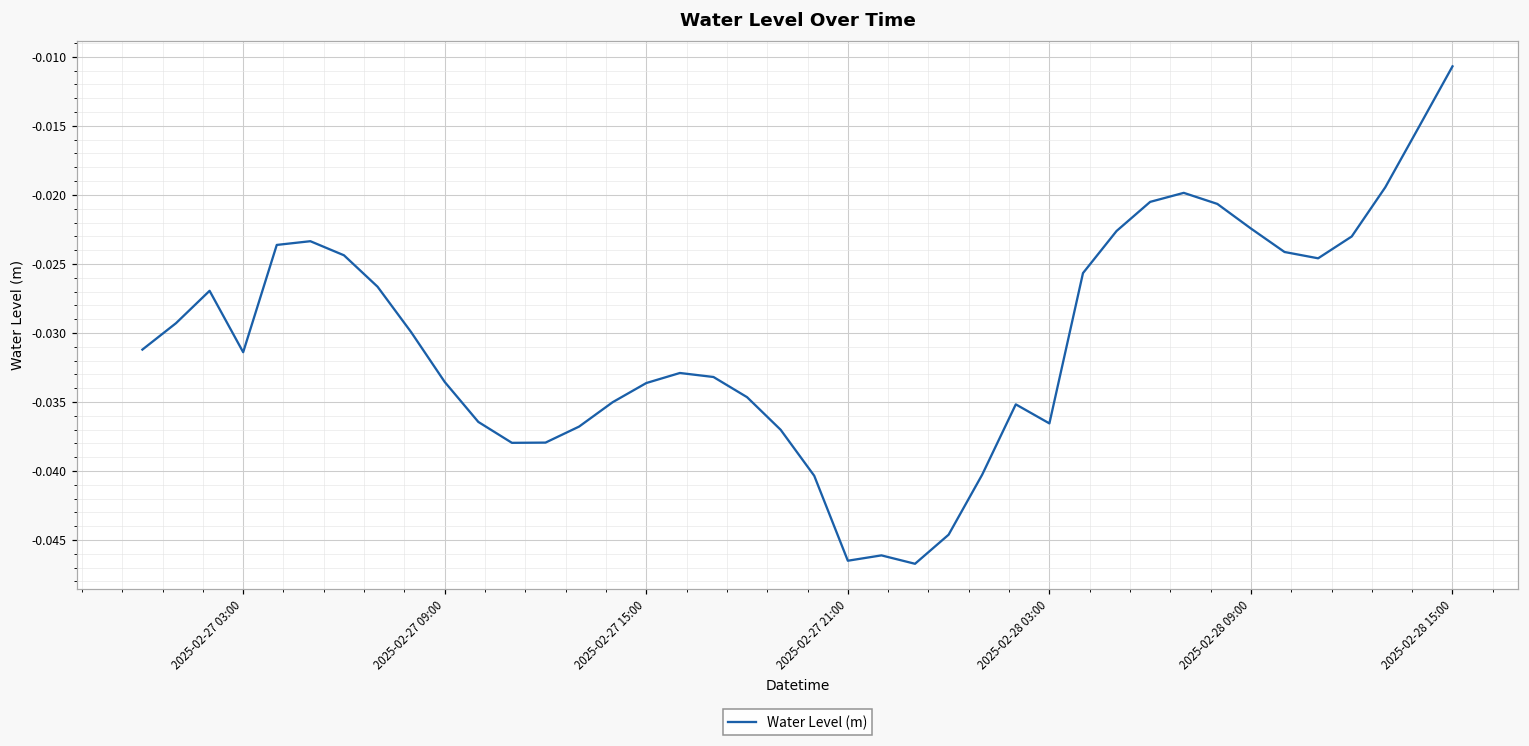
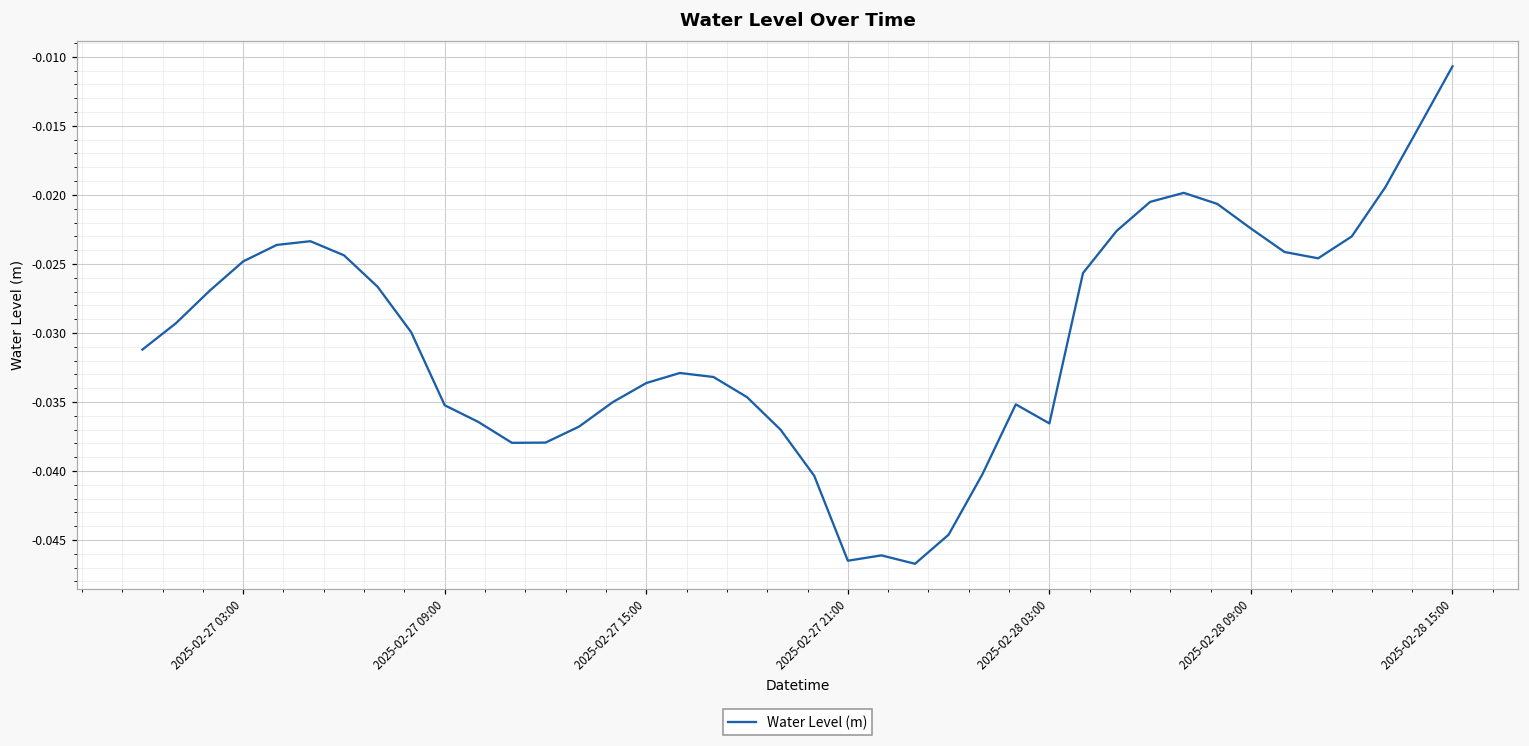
2025-02-27 03:00: -0.0314 -> -0.0248
2025-02-27 09:00: -0.0336 -> -0.0352
